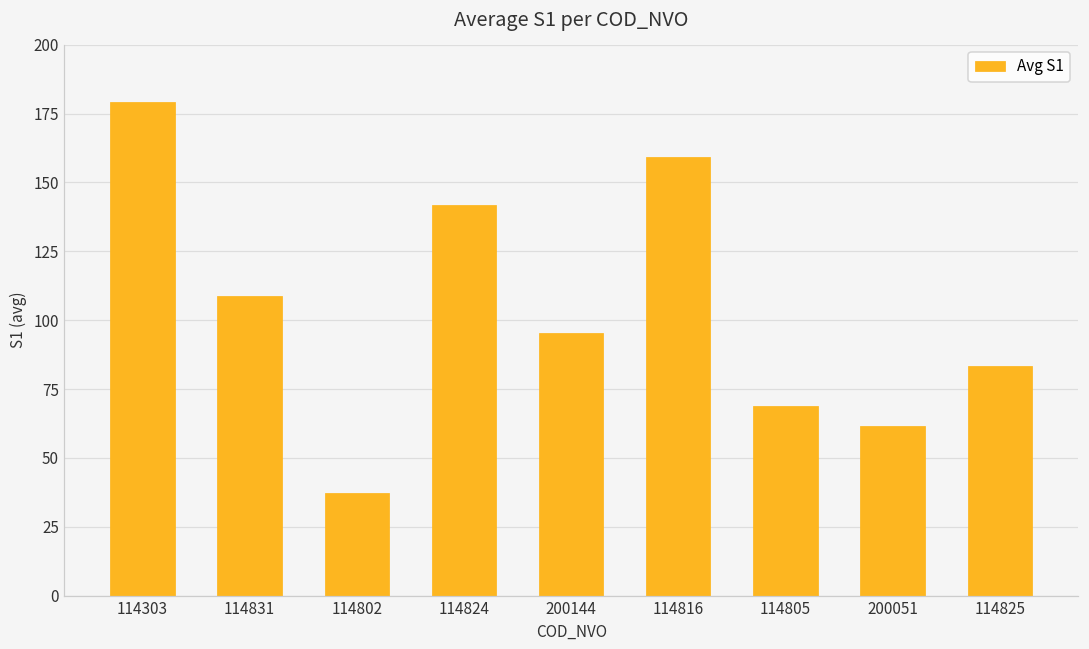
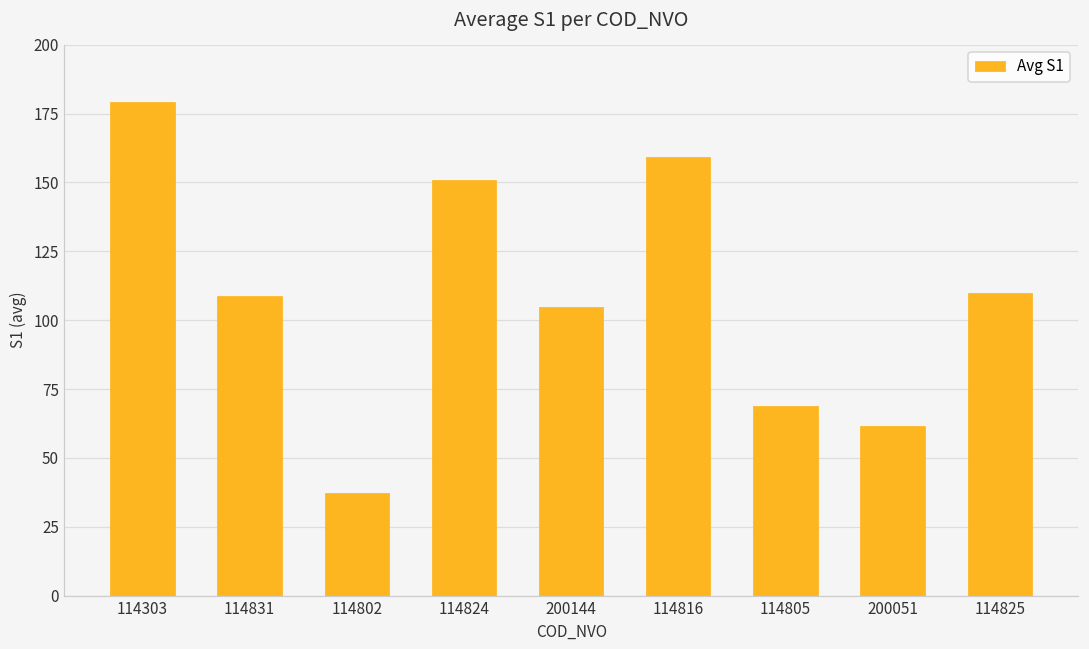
114824: 142 -> 151
200144: 95 -> 105
114825: 83 -> 110
